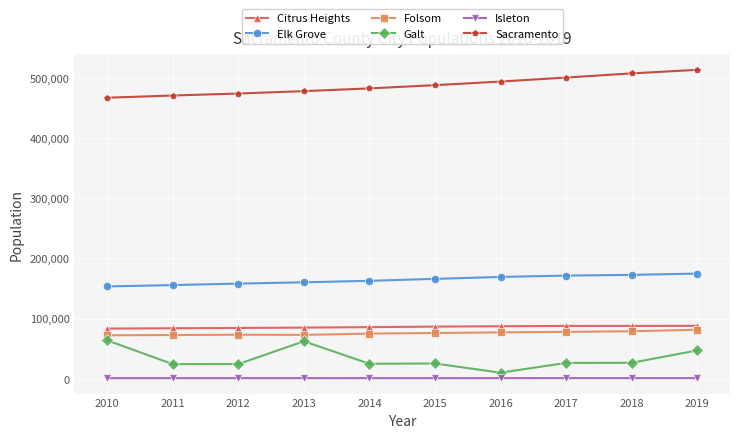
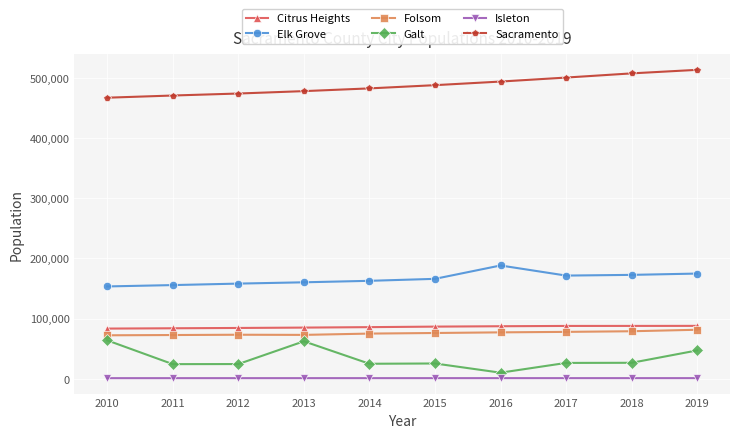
Elk Grove, 2016: 170,000 -> 190,000
